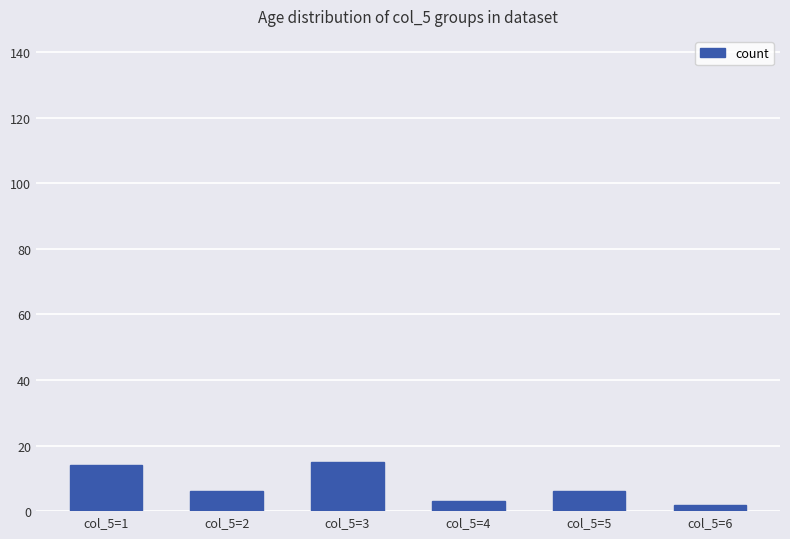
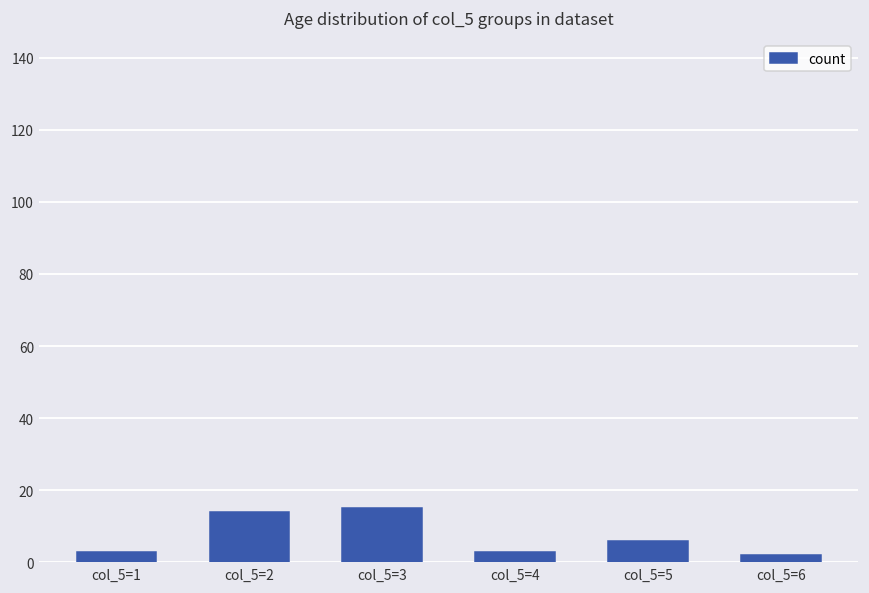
col_5=1: 14 -> 3
col_5=2: 6 -> 14
